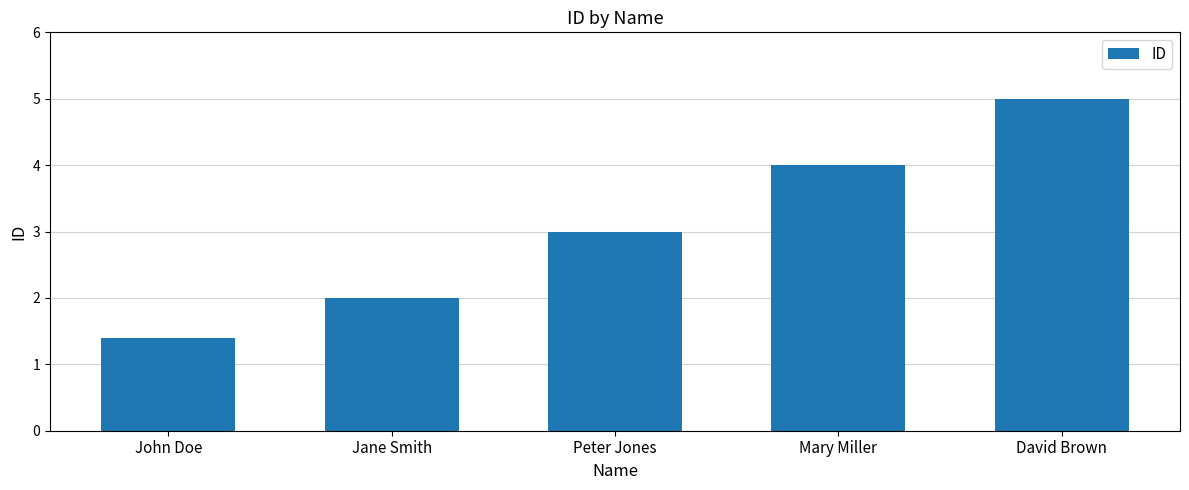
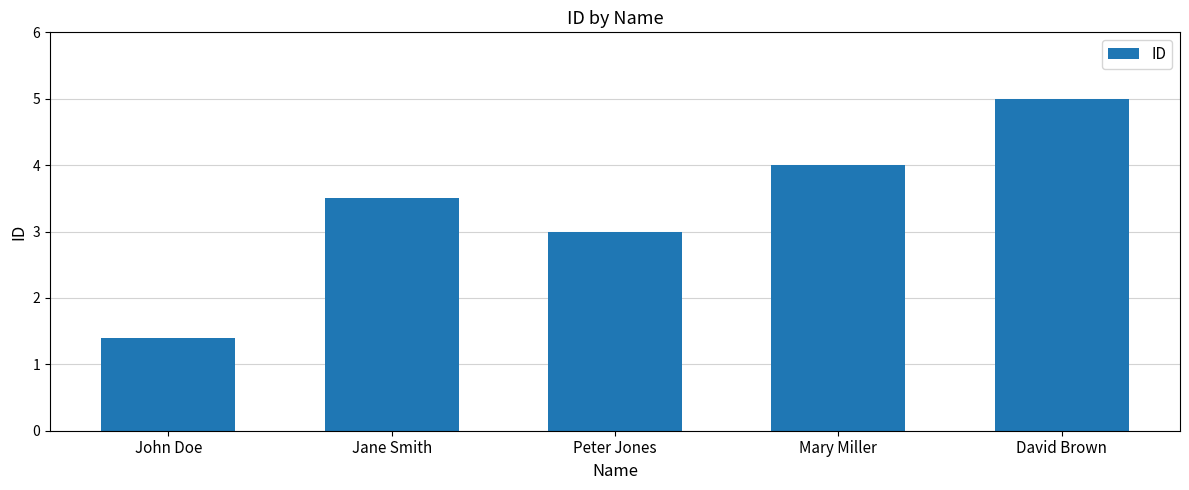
Jane Smith: 2.0 -> 3.5
